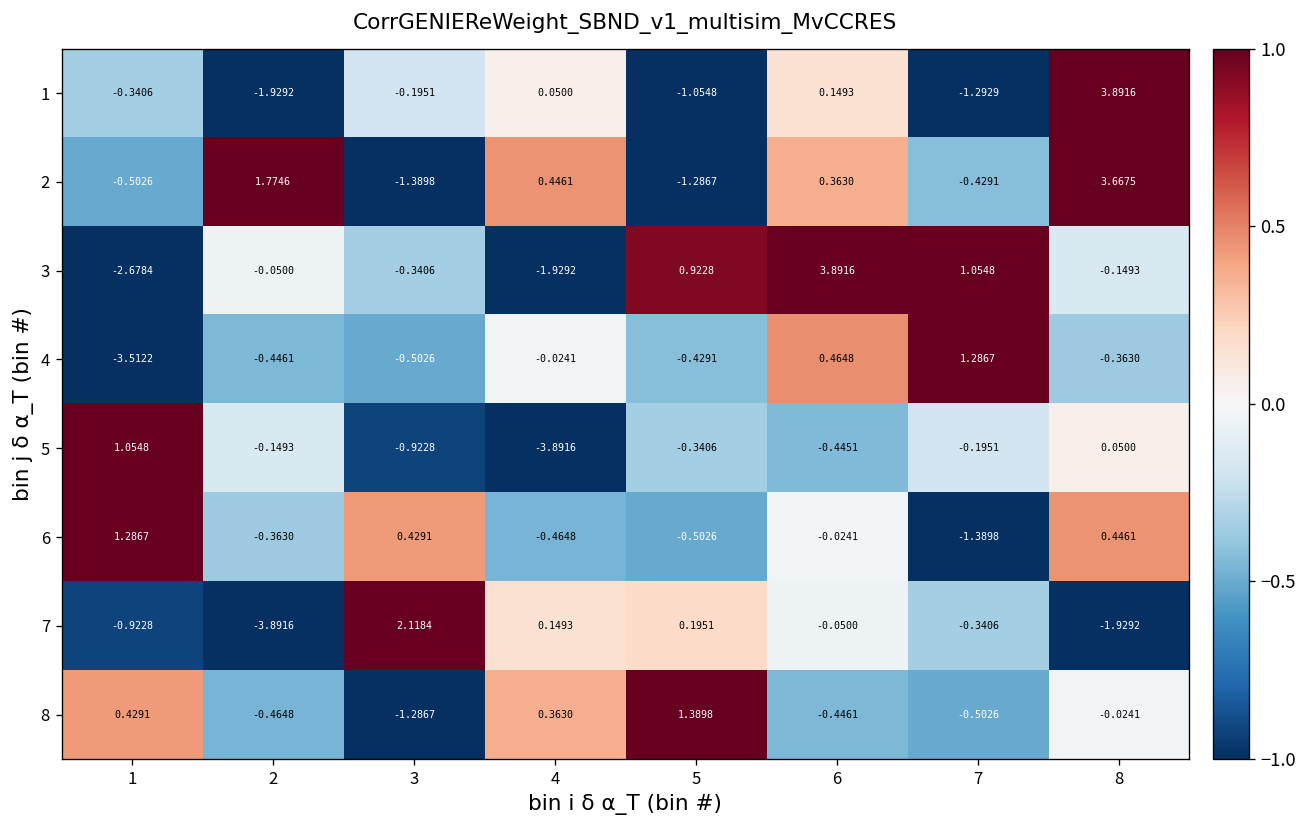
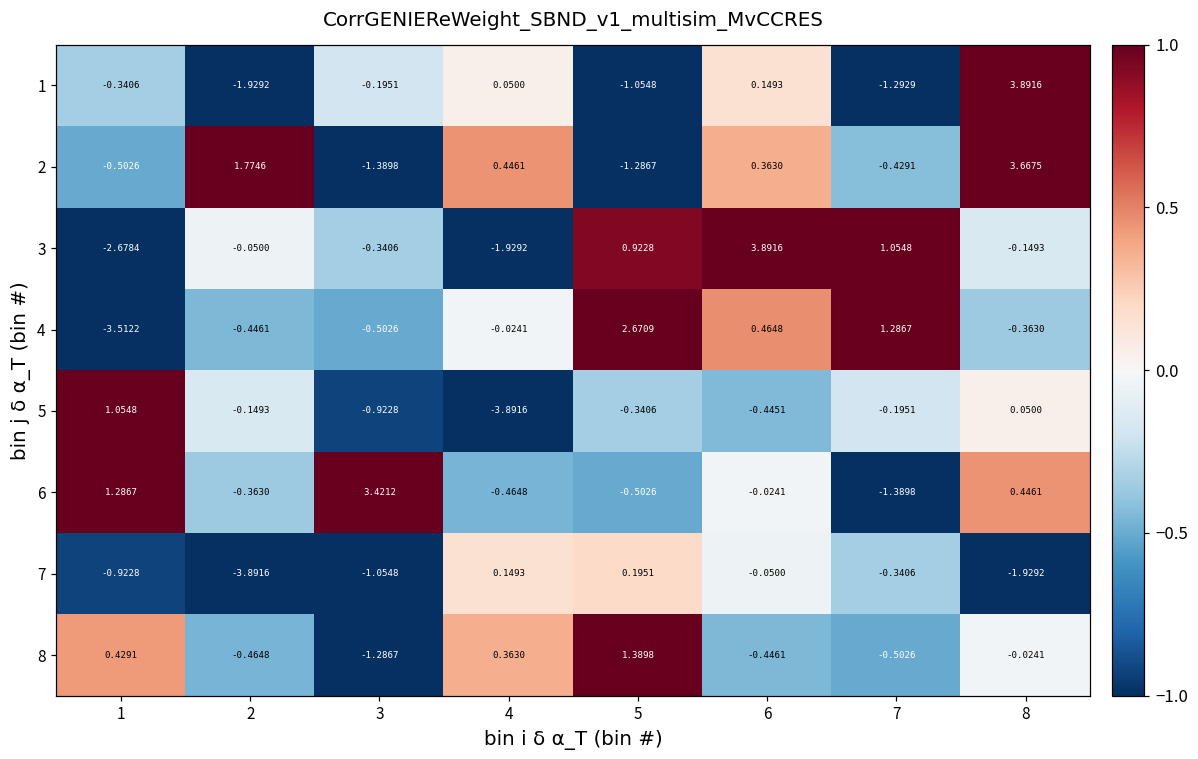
4, 5: -0.4291 -> 2.6709
6, 3: 0.4291 -> 3.4212
7, 3: 2.1184 -> -1.0548
